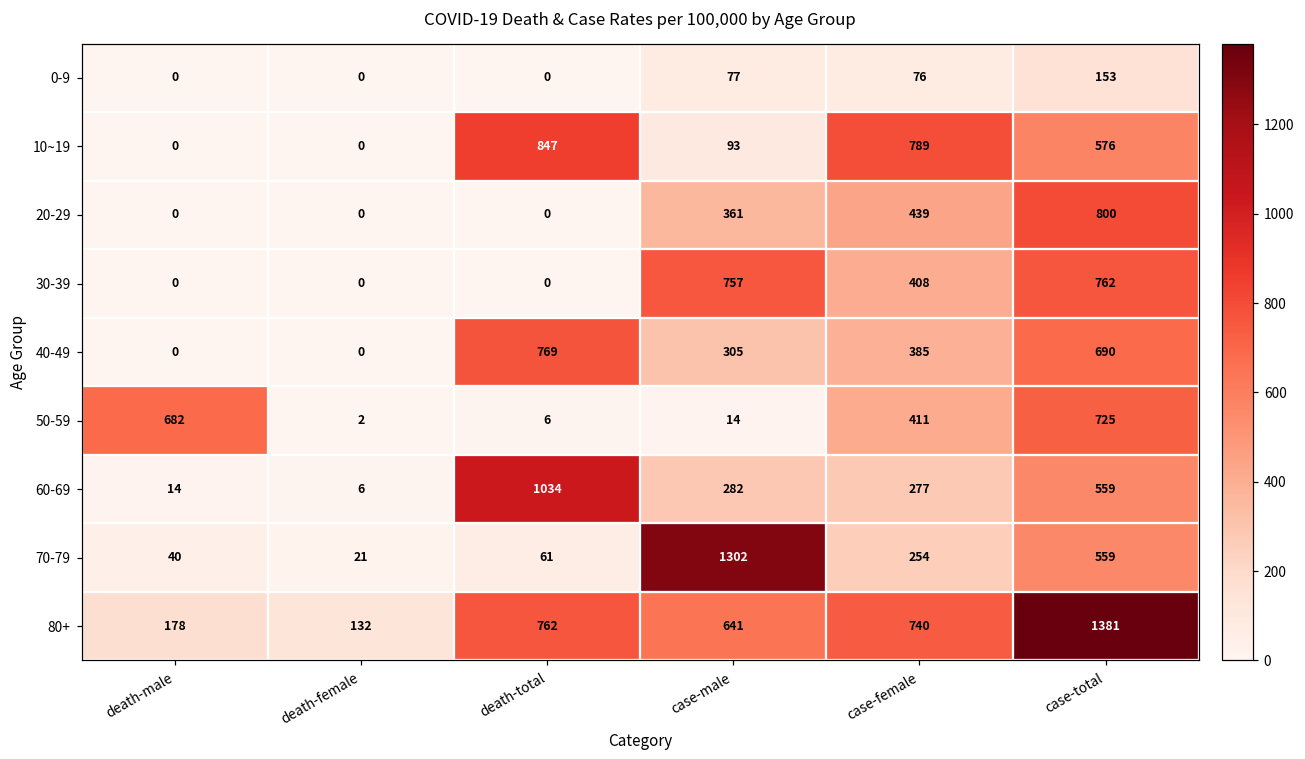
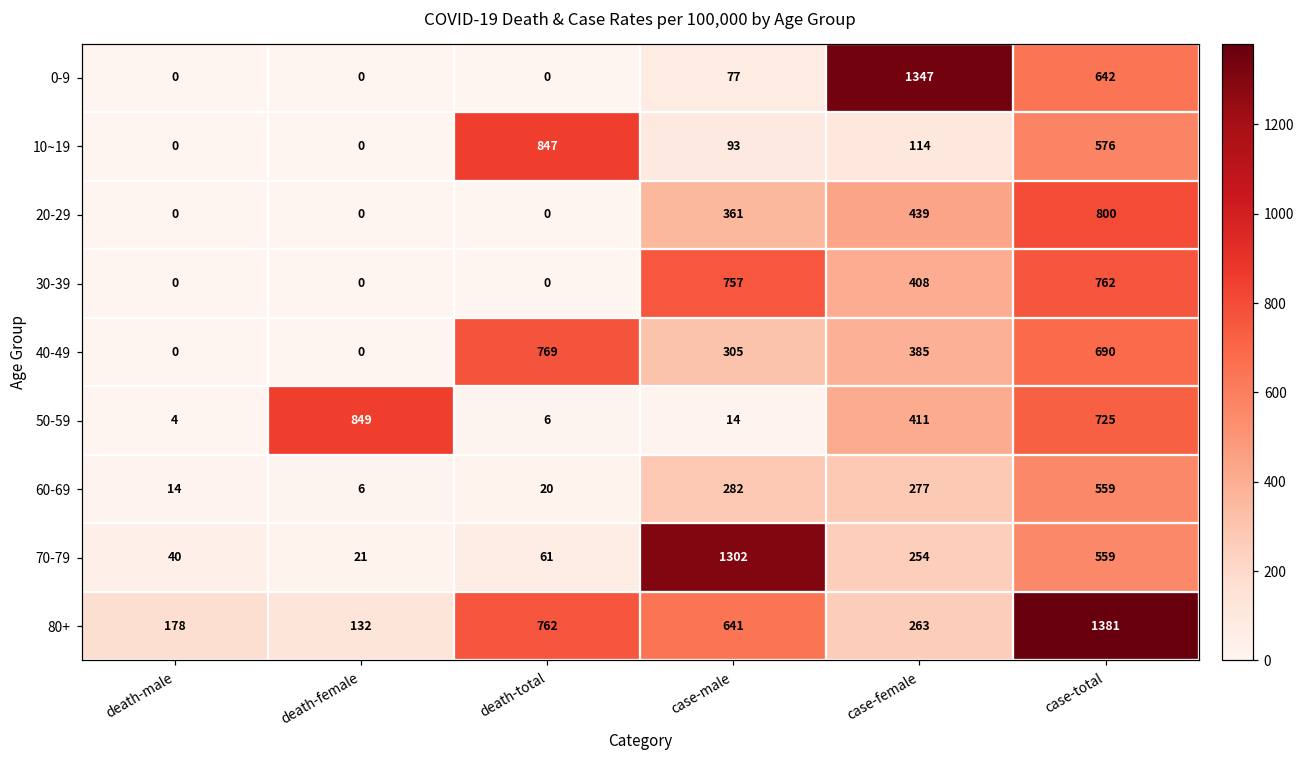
0-9, case-female: 76 -> 1347
0-9, case-total: 153 -> 642
10~19, case-female: 789 -> 114
50-59, death-male: 682 -> 4
50-59, death-female: 2 -> 849
60-69, death-total: 1034 -> 20
80+, case-female: 740 -> 263
